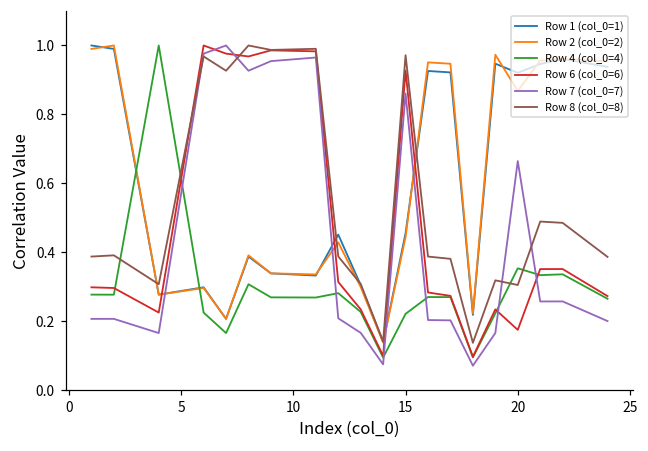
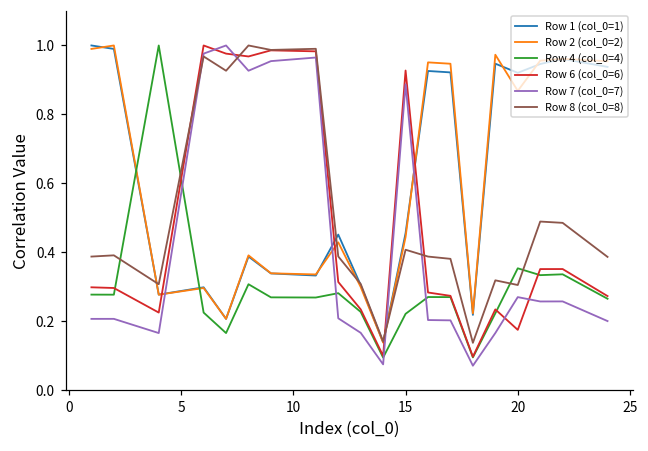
Row 7 (col_0=7), 15: 0.86 -> 0.89
Row 8 (col_0=8), 15: 0.97 -> 0.41
Row 7 (col_0=7), 20: 0.66 -> 0.27
